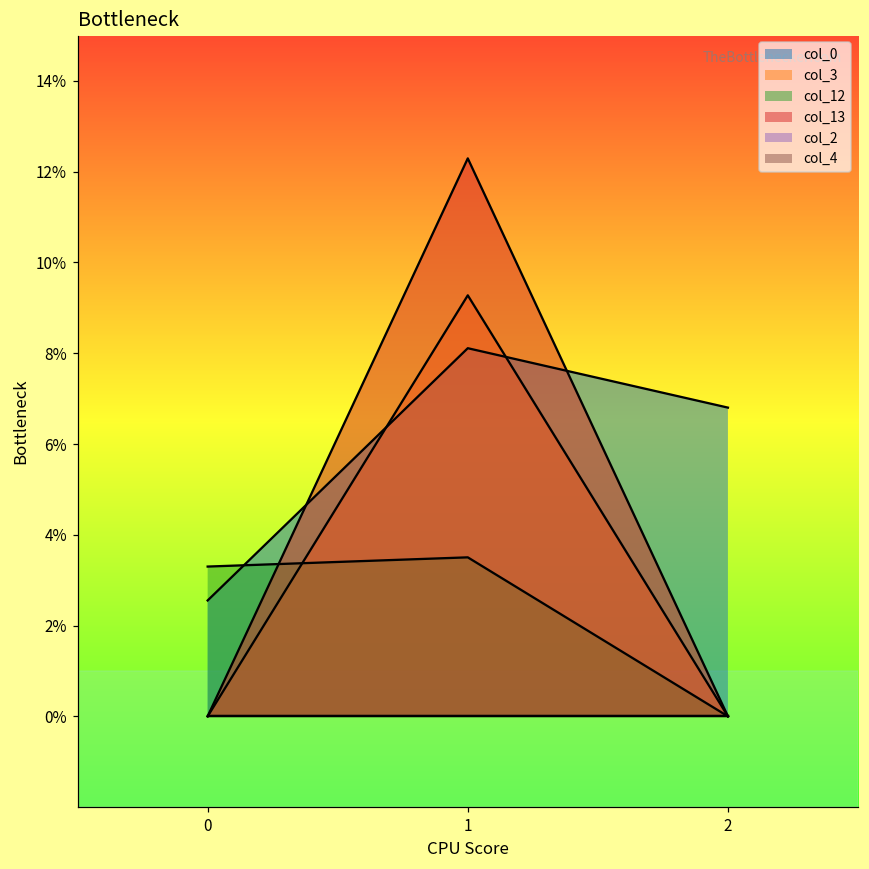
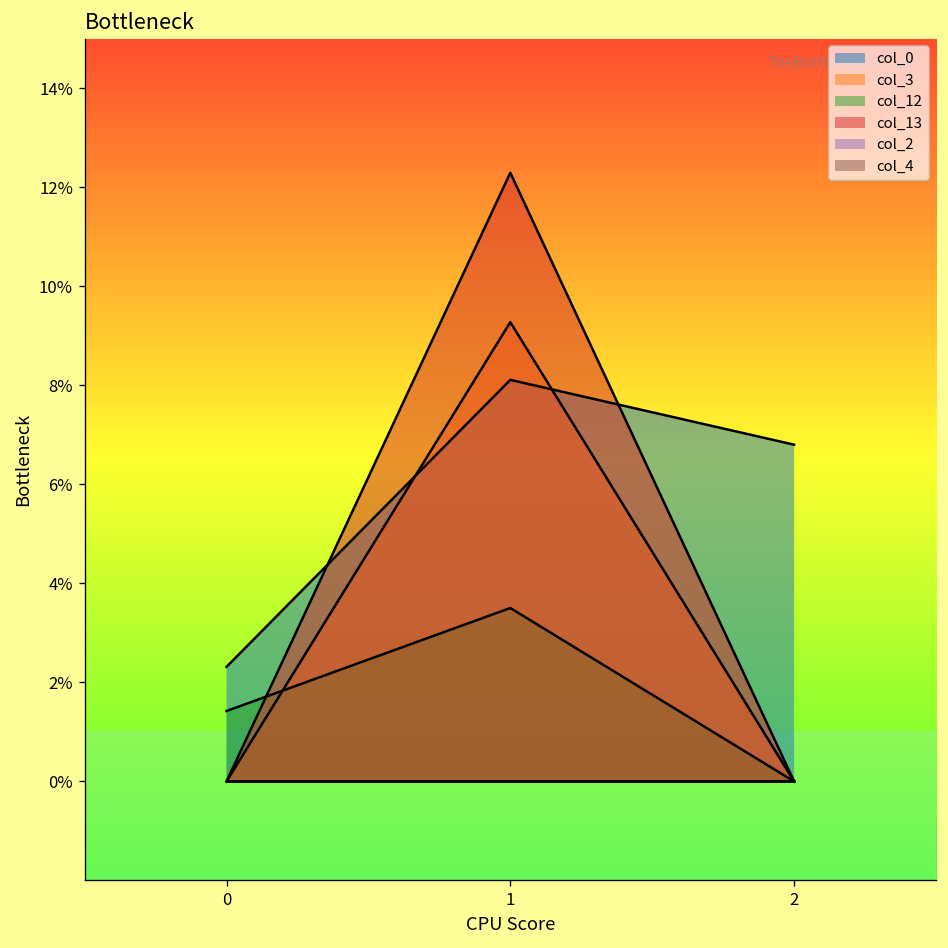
col_0, 0: 2.6% -> 2.3%
col_12, 0: 3.3% -> 1.4%
